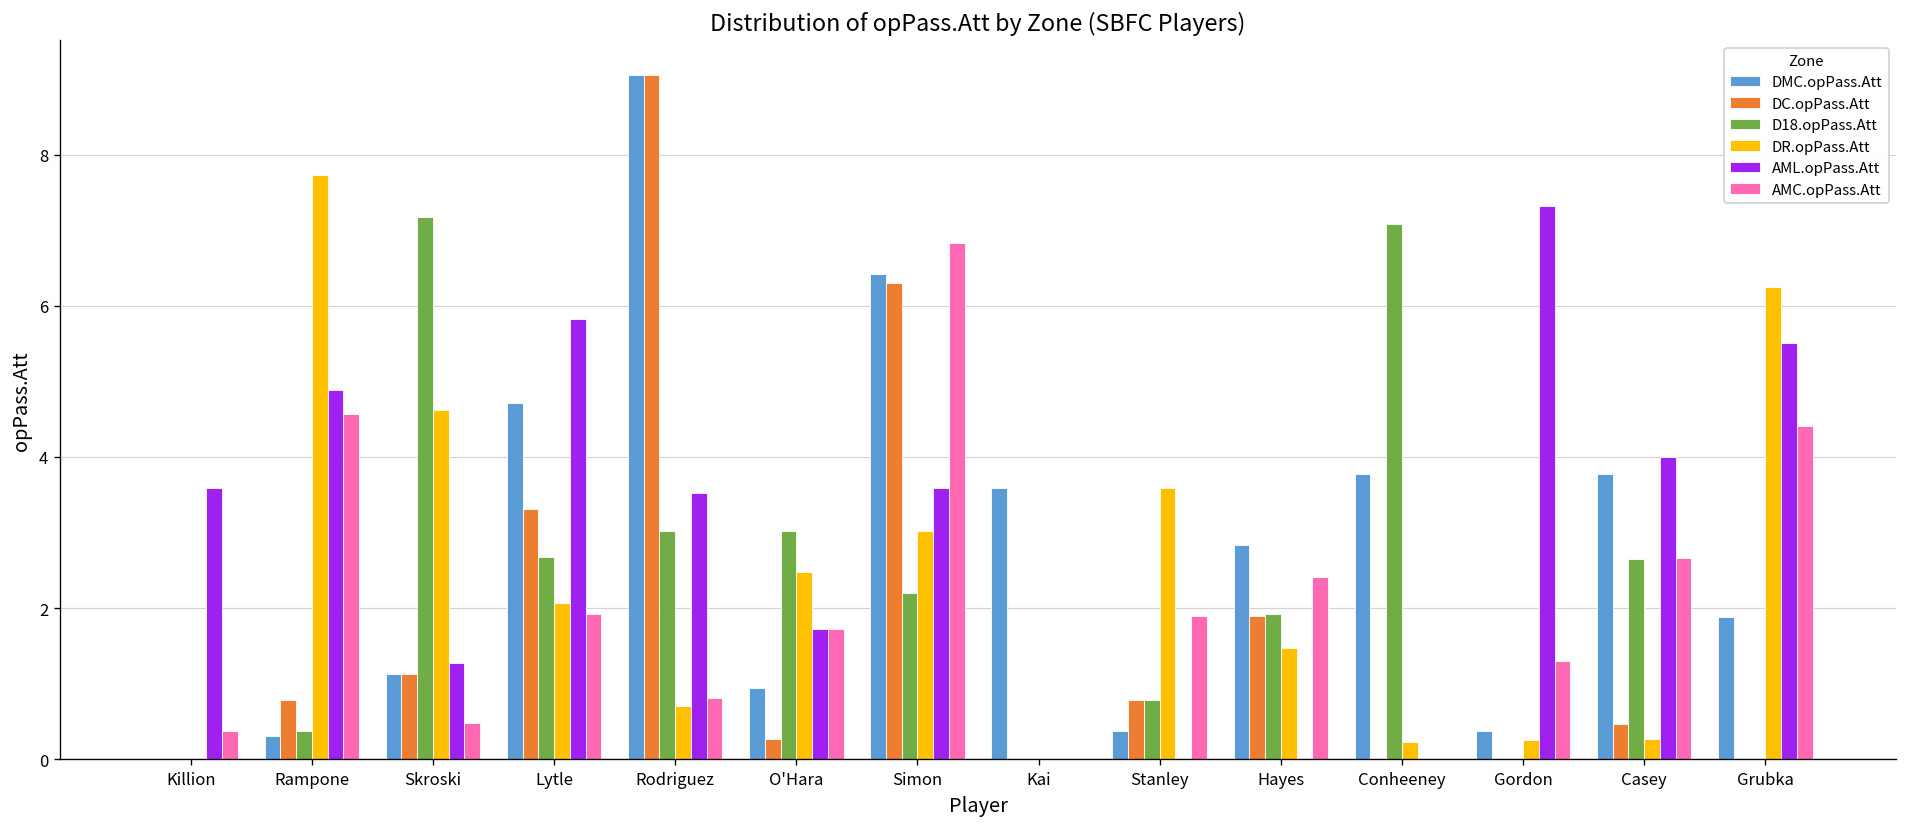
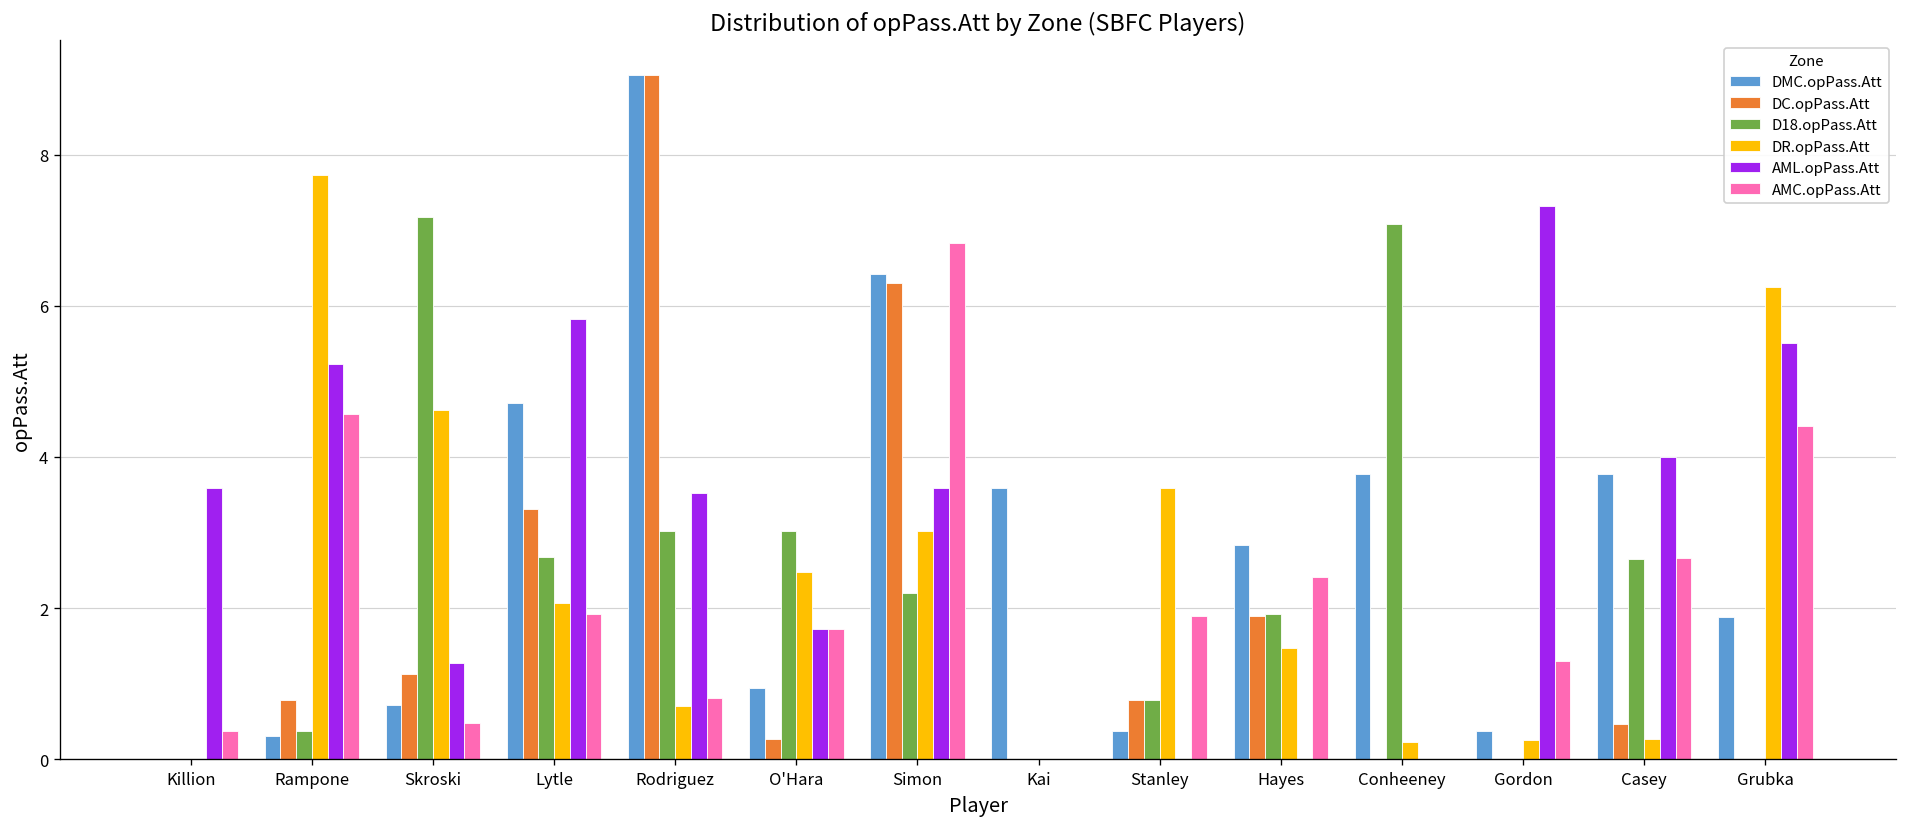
AML.opPass.Att, Rampone: 4.9 -> 5.2
DMC.opPass.Att, Skroski: 1.1 -> 0.7
